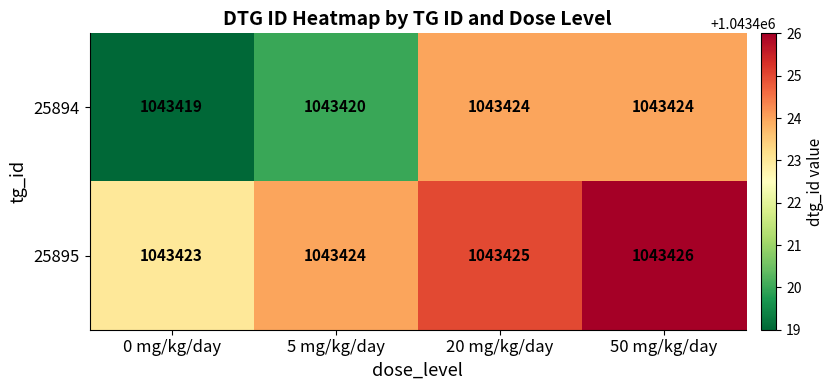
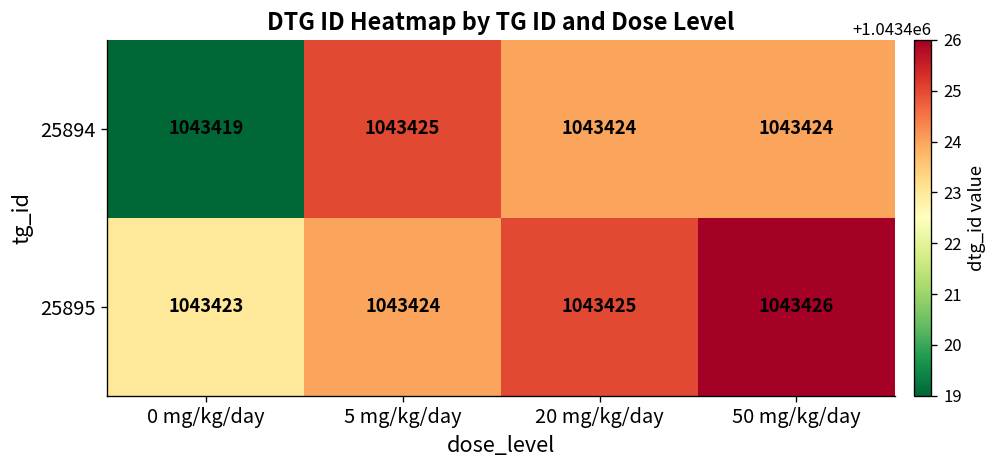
25894, 5 mg/kg/day: 1043420 -> 1043425
